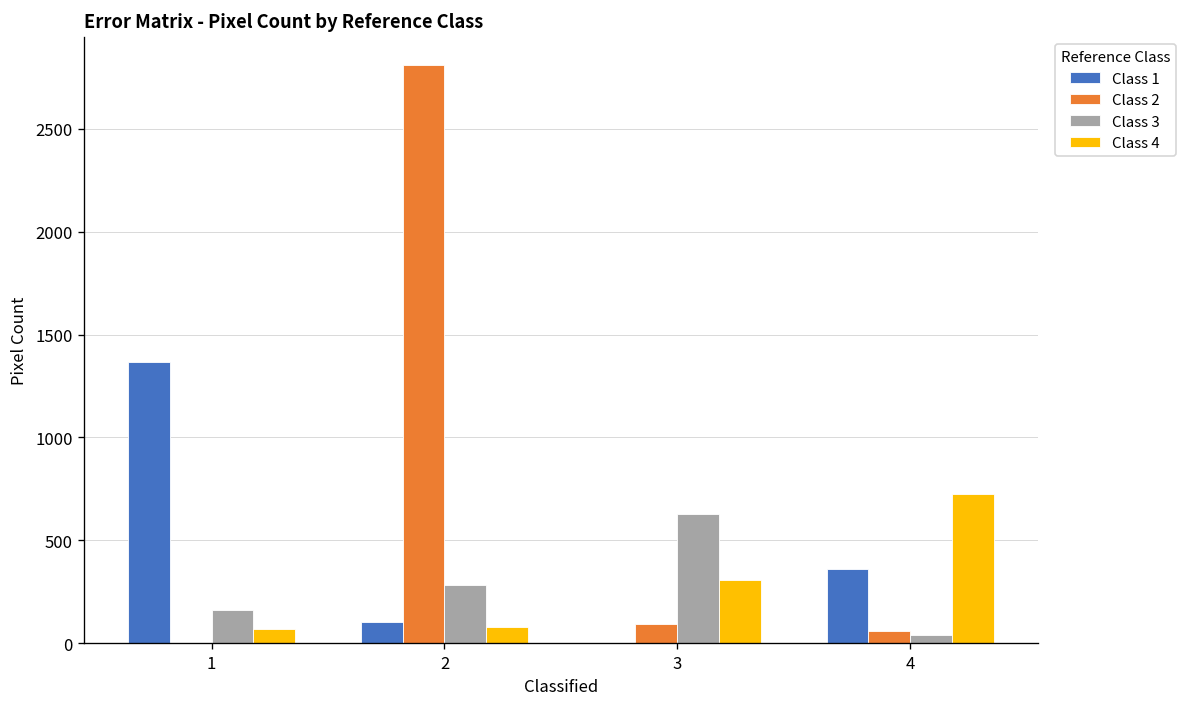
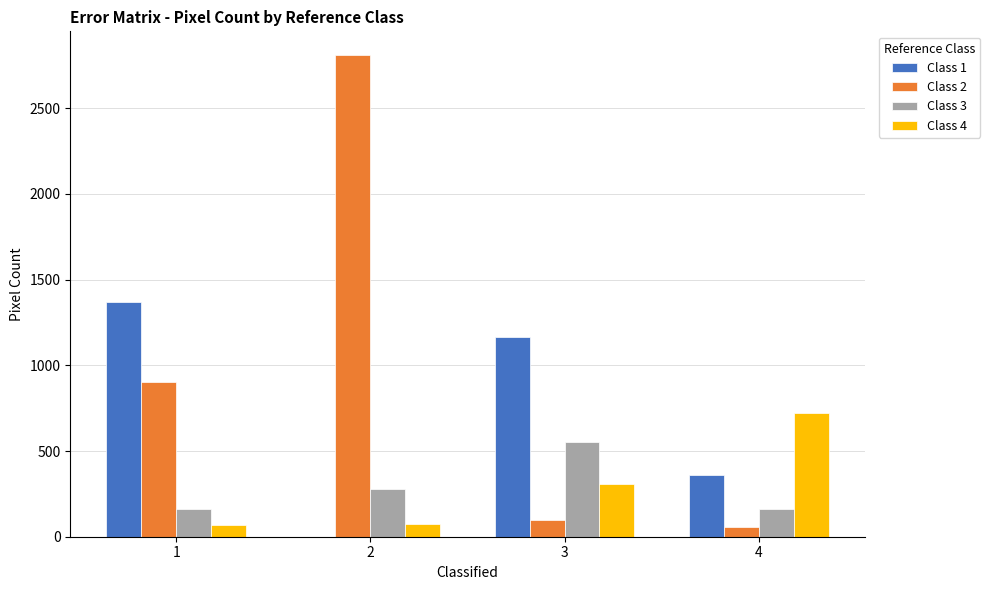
Class 2, 1: 0 -> 900
Class 1, 2: 100 -> 0
Class 1, 3: 0 -> 1160
Class 3, 3: 630 -> 560
Class 3, 4: 40 -> 160
